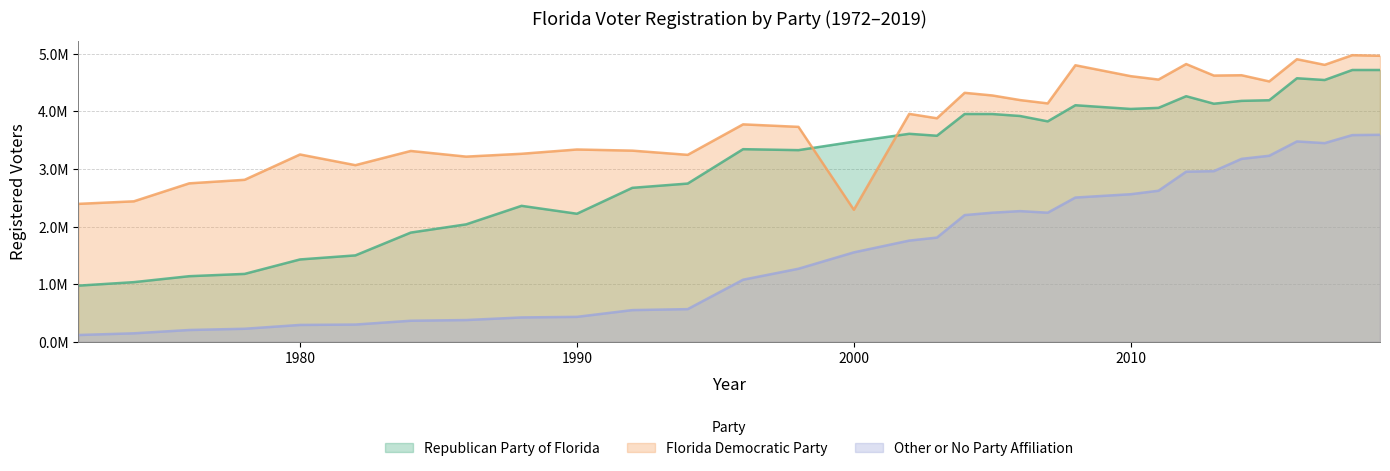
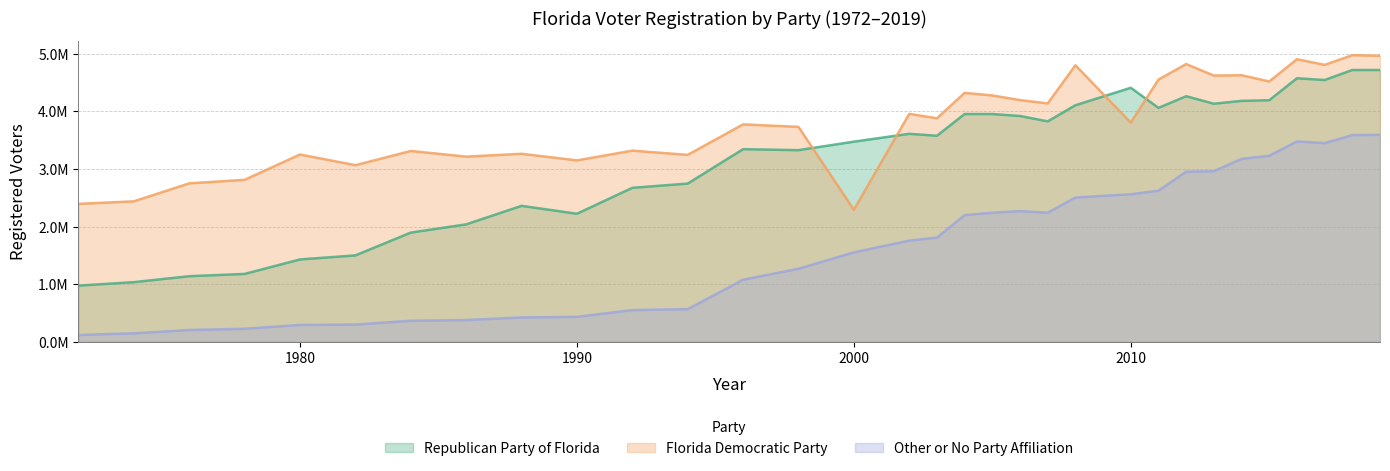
Florida Democratic Party, 1990: 3300000 -> 3100000
Republican Party of Florida, 2010: 4000000 -> 4400000
Florida Democratic Party, 2010: 4600000 -> 3800000
